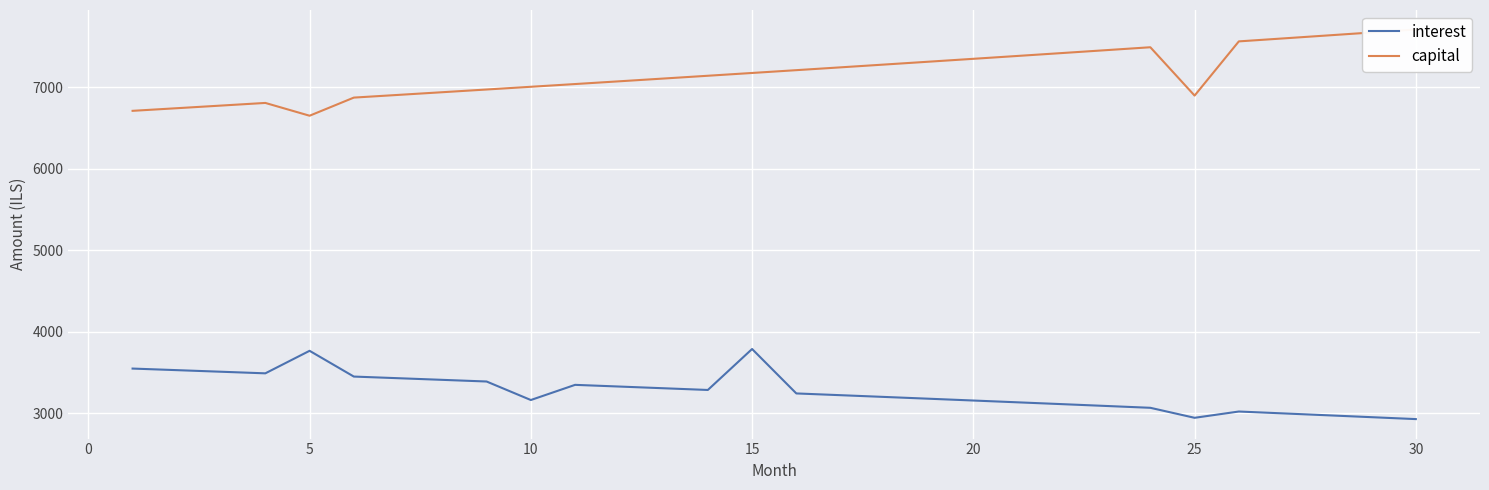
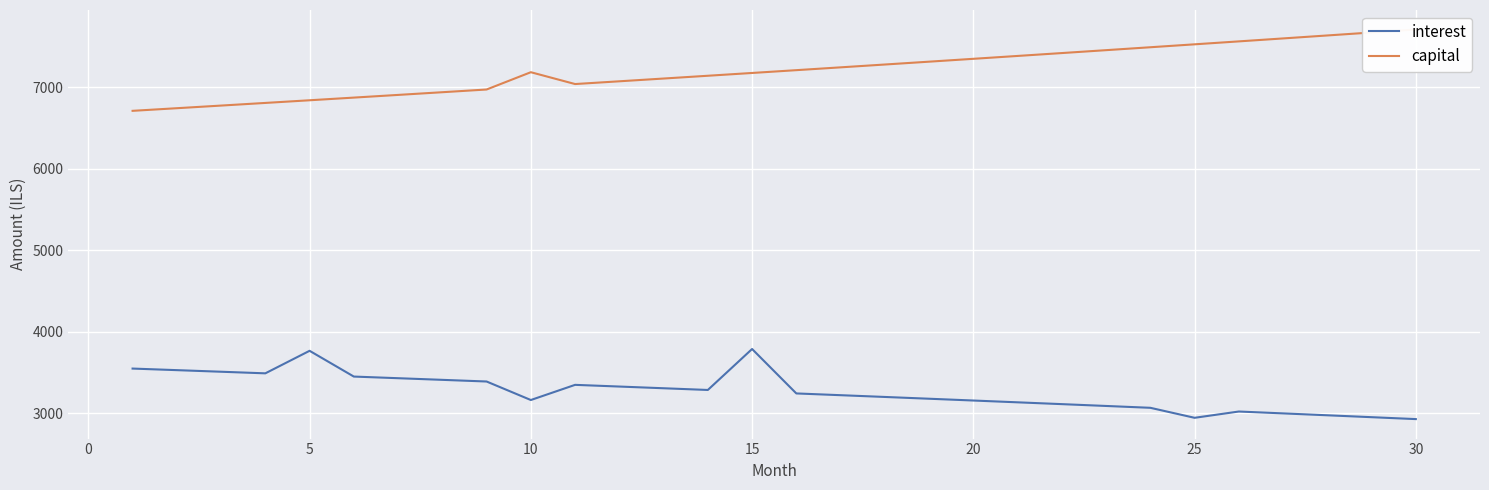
capital, 5: 6700 -> 6800
capital, 10: 7000 -> 7200
capital, 25: 6900 -> 7500
